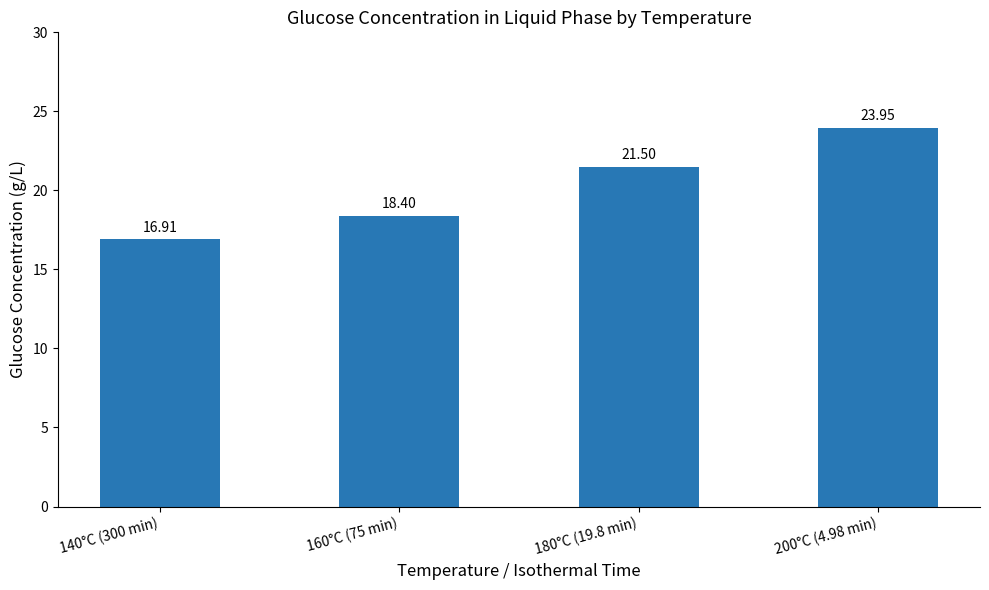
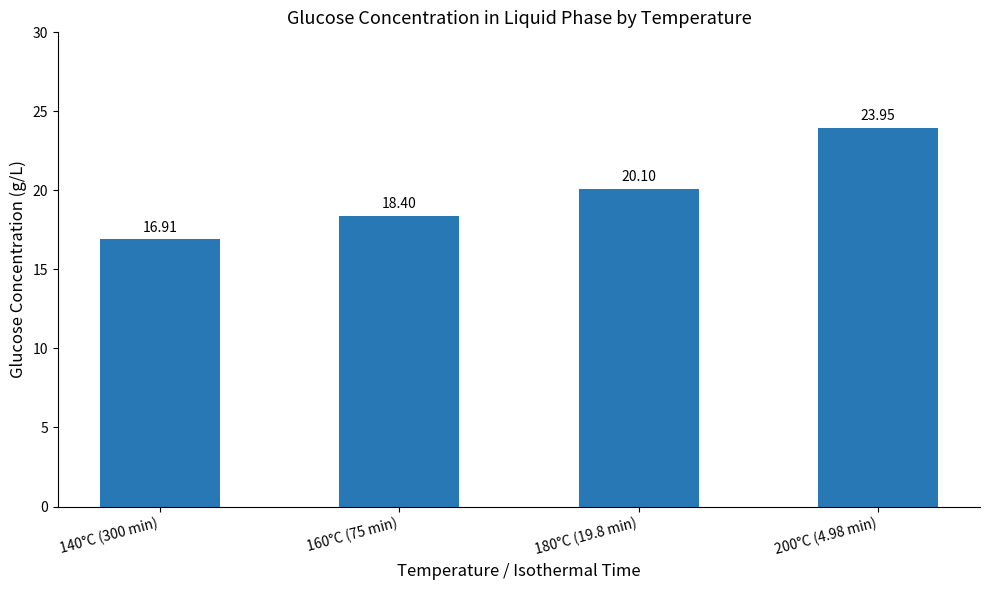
180°C (19.8 min): 21.50 -> 20.10
